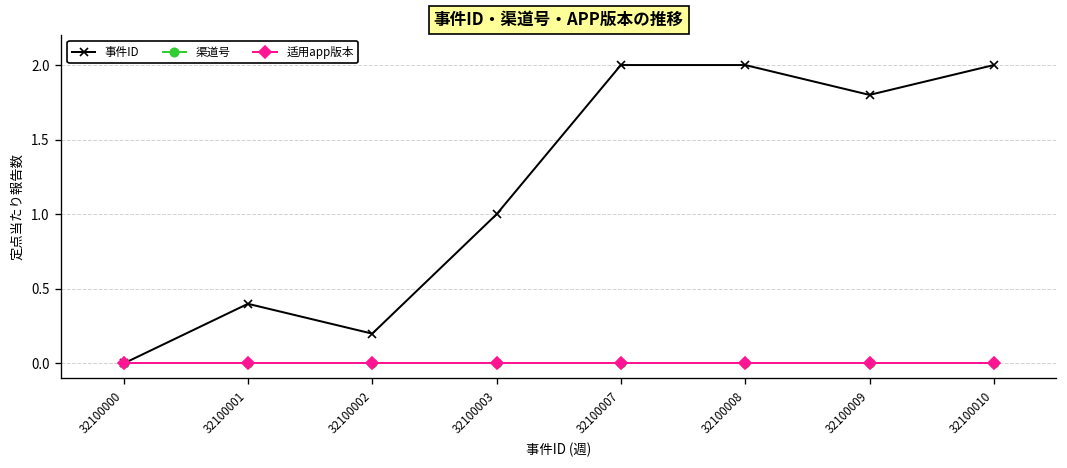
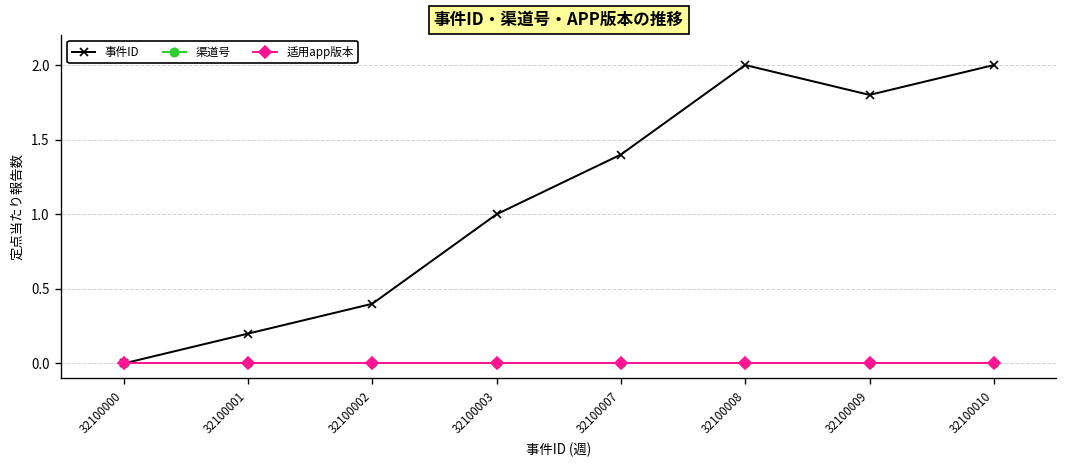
事件ID, 32100001: 0.40 -> 0.20
事件ID, 32100002: 0.20 -> 0.40
事件ID, 32100007: 2.00 -> 1.40
